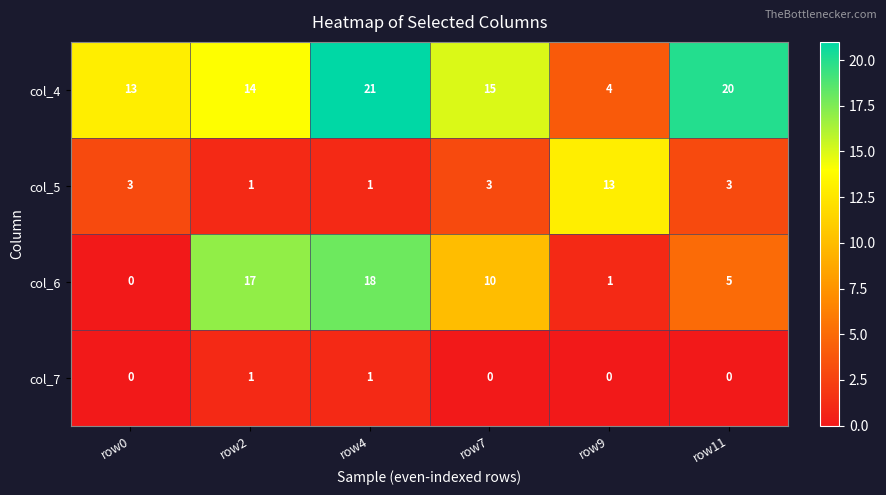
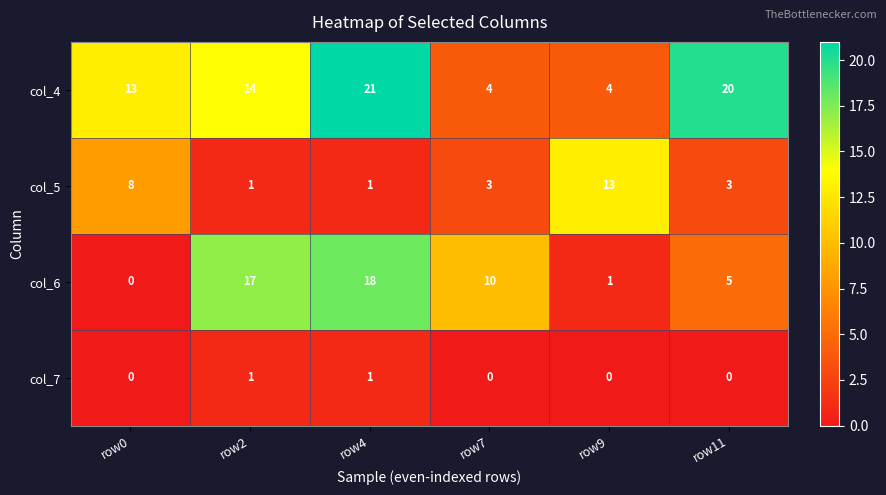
col_4, row7: 15 -> 4
col_5, row0: 3 -> 8
